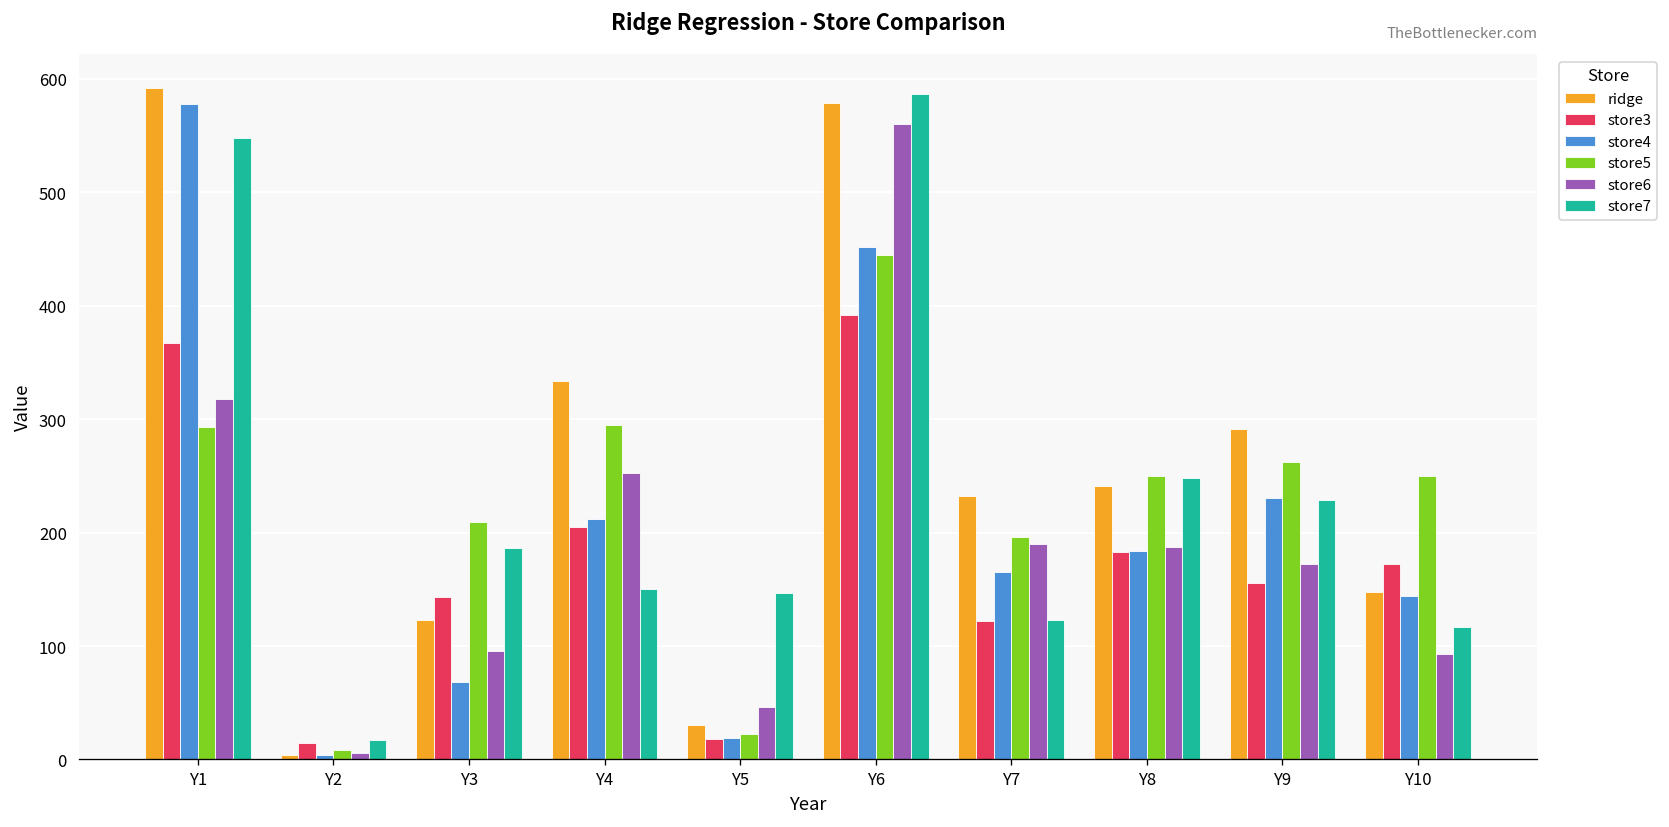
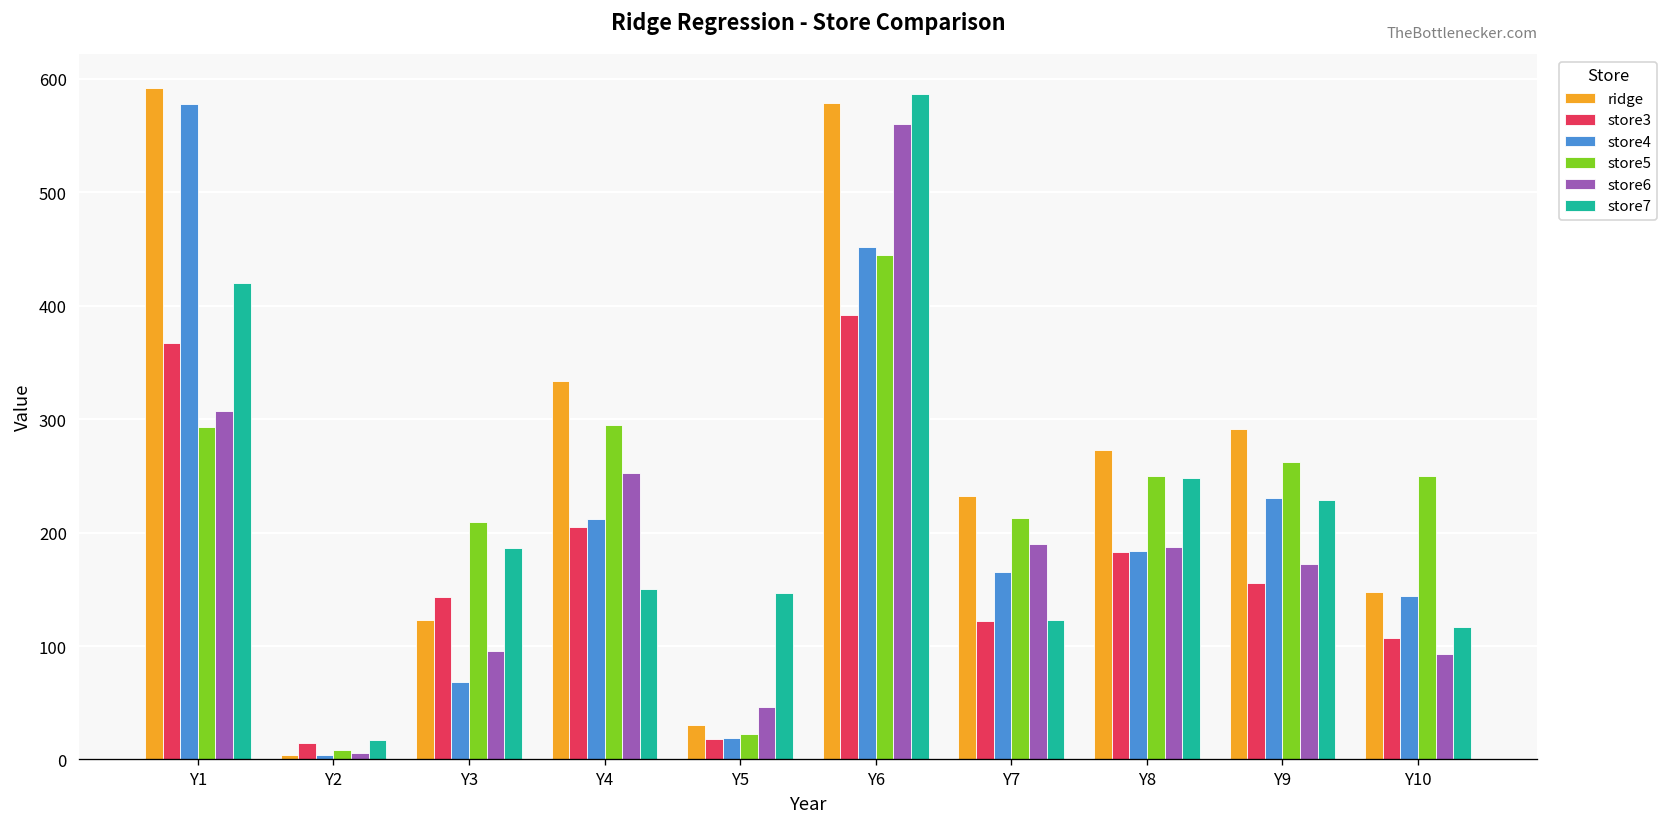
store6, Y1: 320 -> 310
store7, Y1: 550 -> 420
store5, Y7: 200 -> 210
ridge, Y8: 240 -> 270
store3, Y10: 170 -> 110
